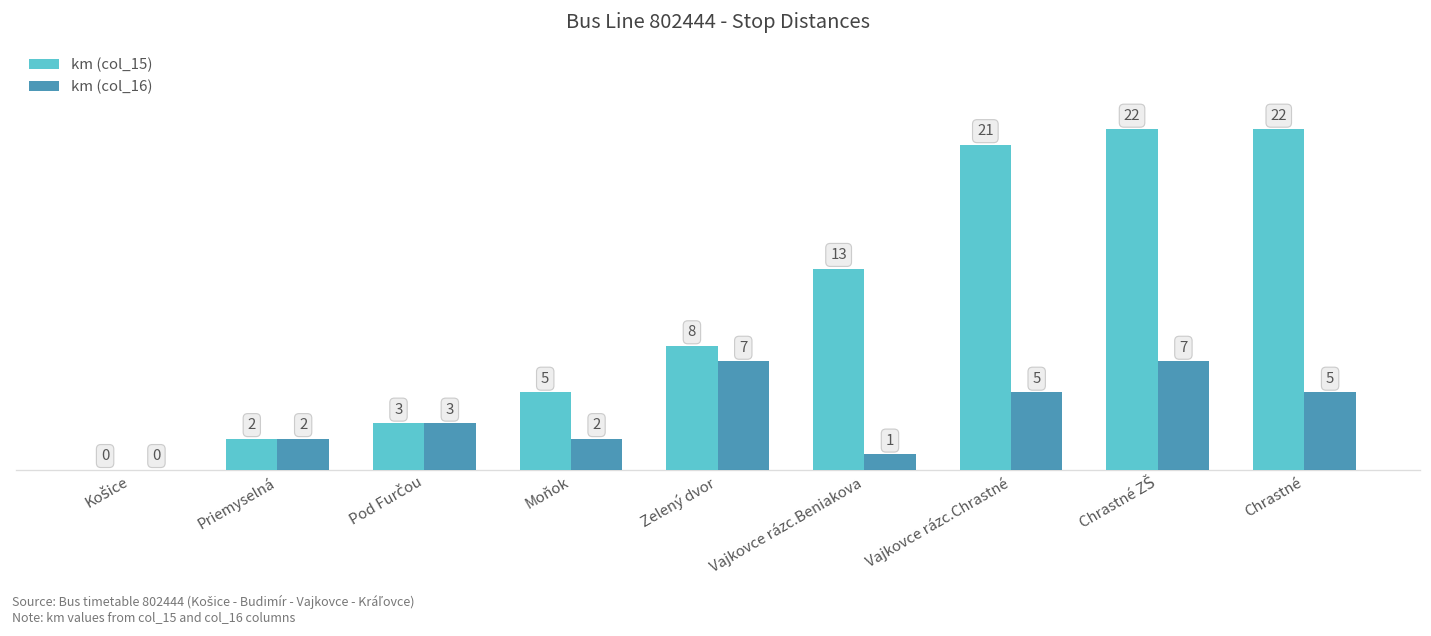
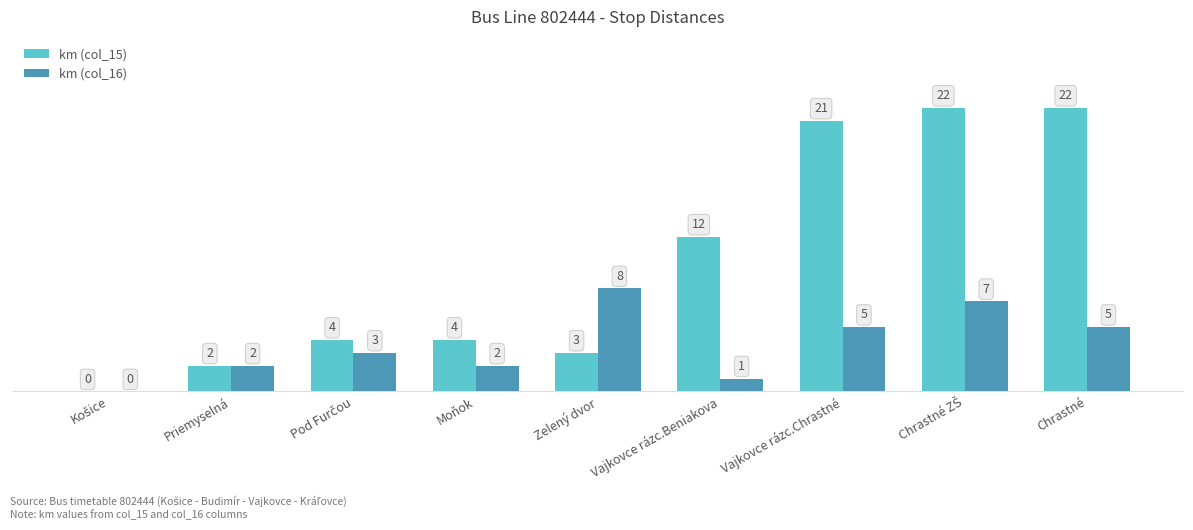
km (col_15), Pod Furčou: 3 -> 4
km (col_15), Moňok: 5 -> 4
km (col_15), Zelený dvor: 8 -> 3
km (col_16), Zelený dvor: 7 -> 8
km (col_15), Vajkovce rázc.Beniakova: 13 -> 12
